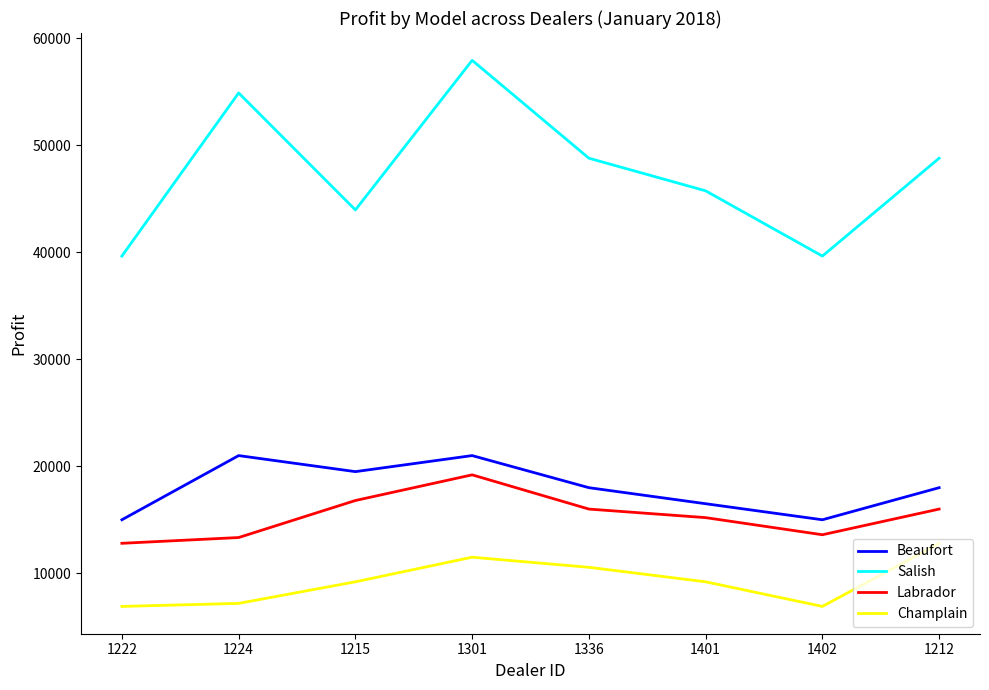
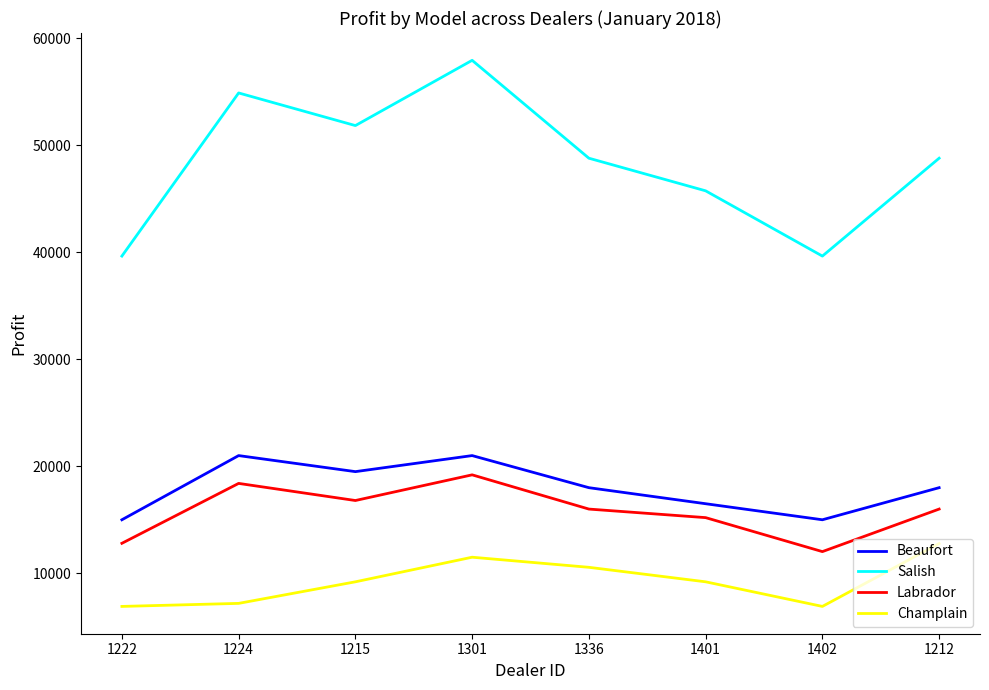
Labrador, 1224: 13300 -> 18400
Salish, 1215: 44000 -> 51900
Labrador, 1402: 13600 -> 12000
